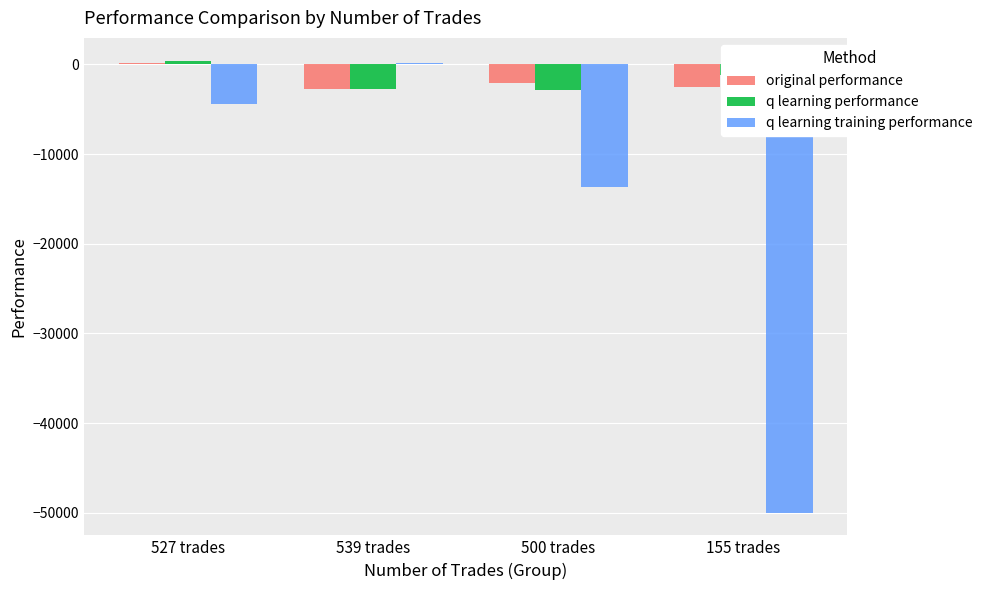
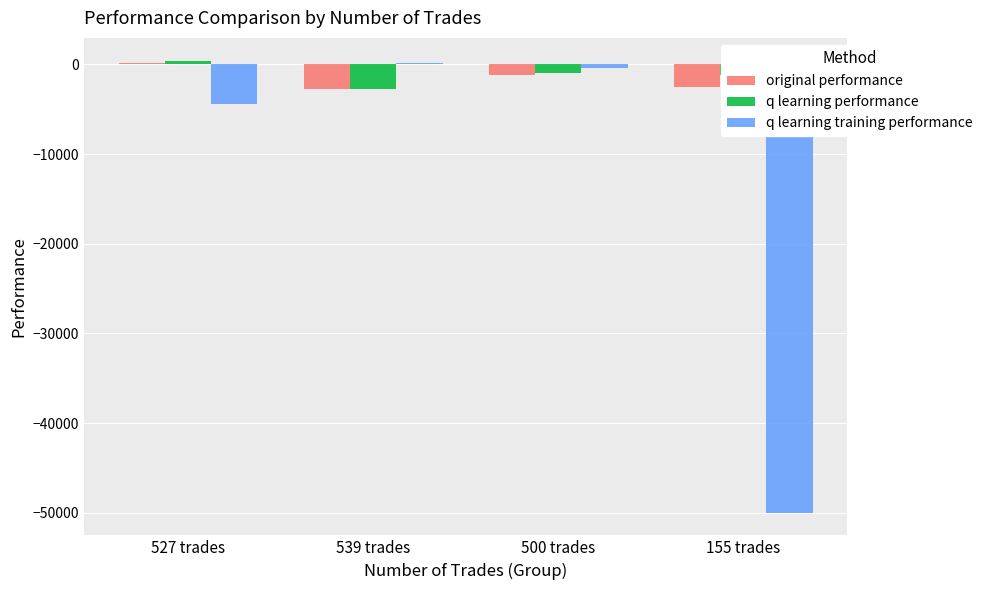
original performance, 500 trades: -2000 -> -1000
q learning performance, 500 trades: -3000 -> -1000
q learning training performance, 500 trades: -14000 -> 0
